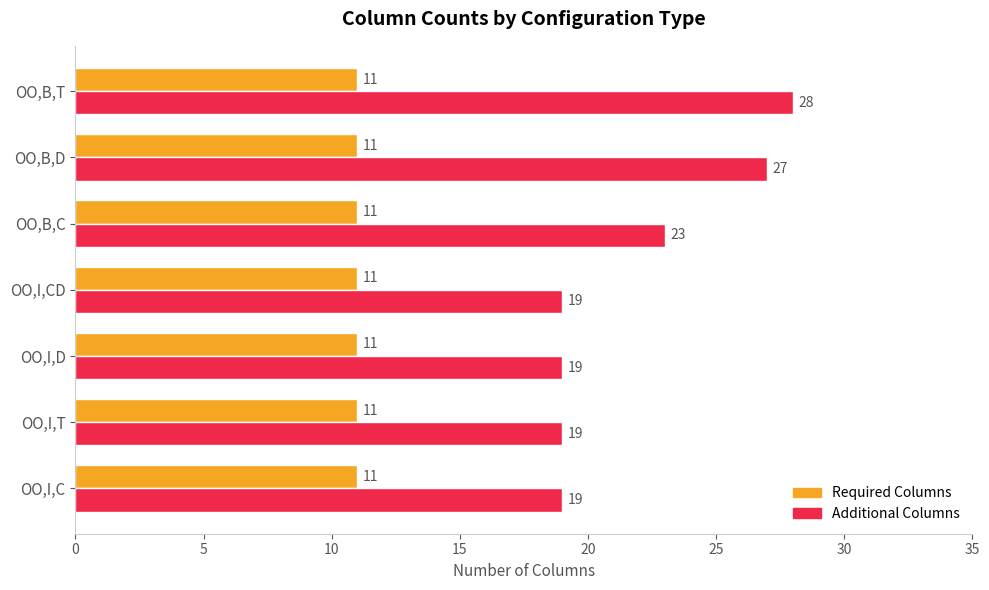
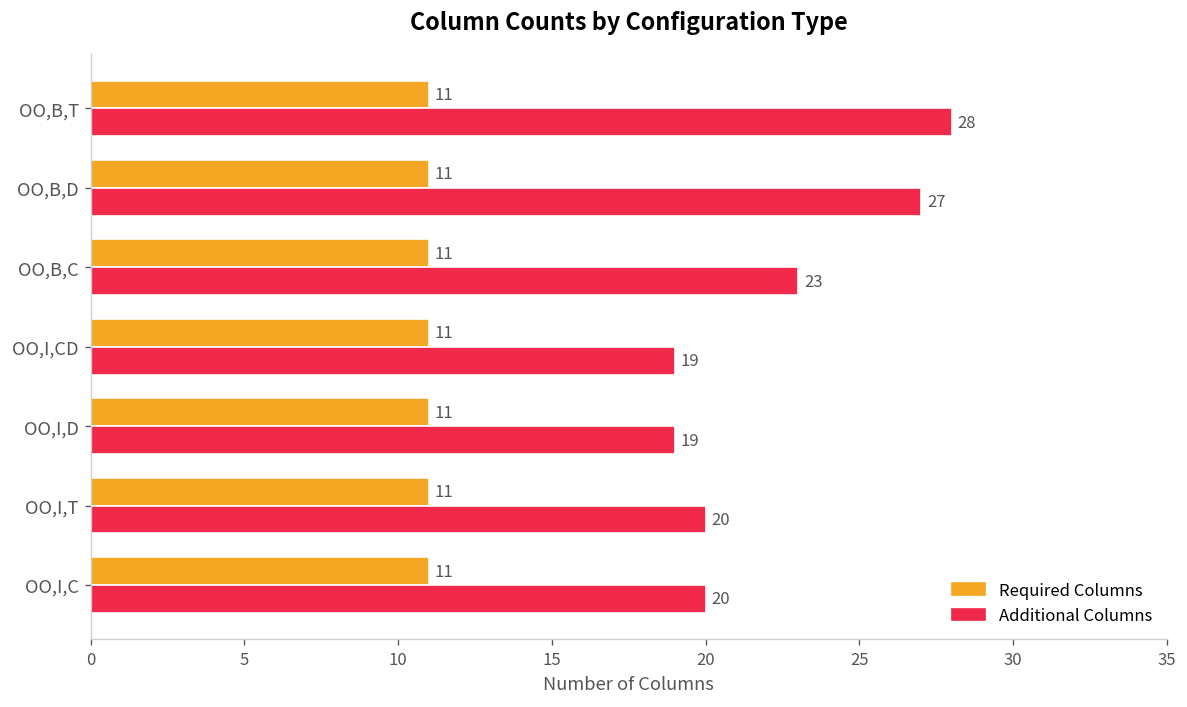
Additional Columns, OO,I,T: 19 -> 20
Additional Columns, OO,I,C: 19 -> 20
